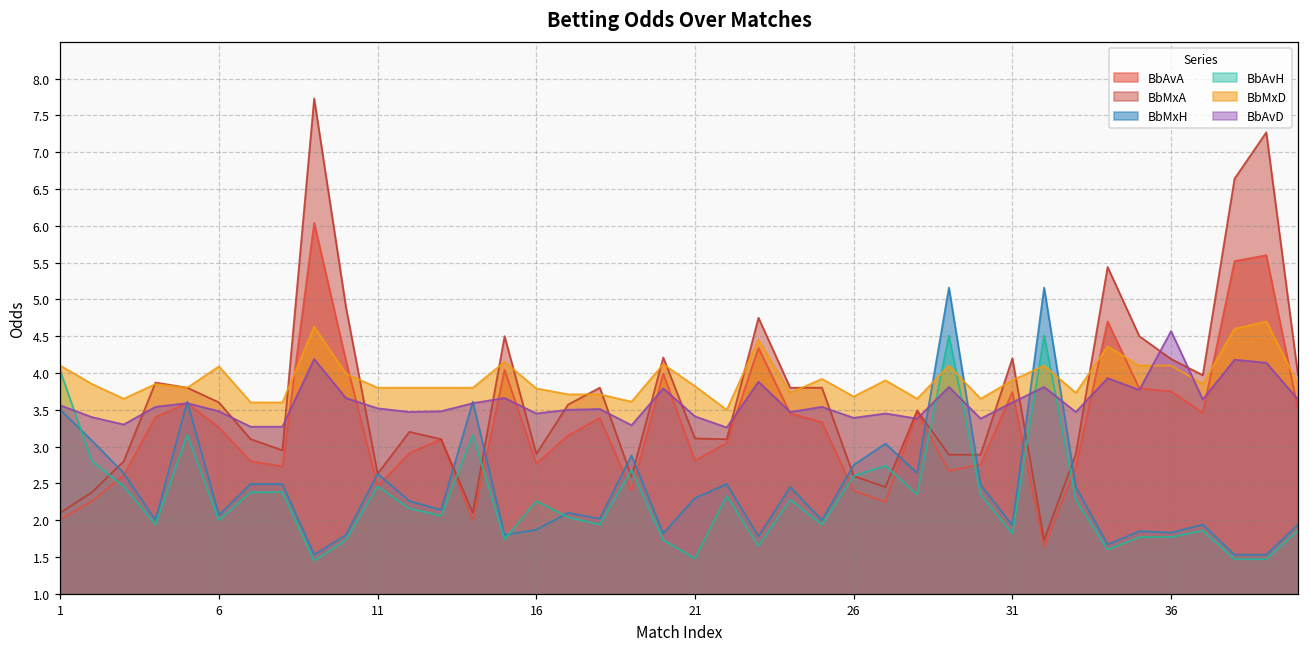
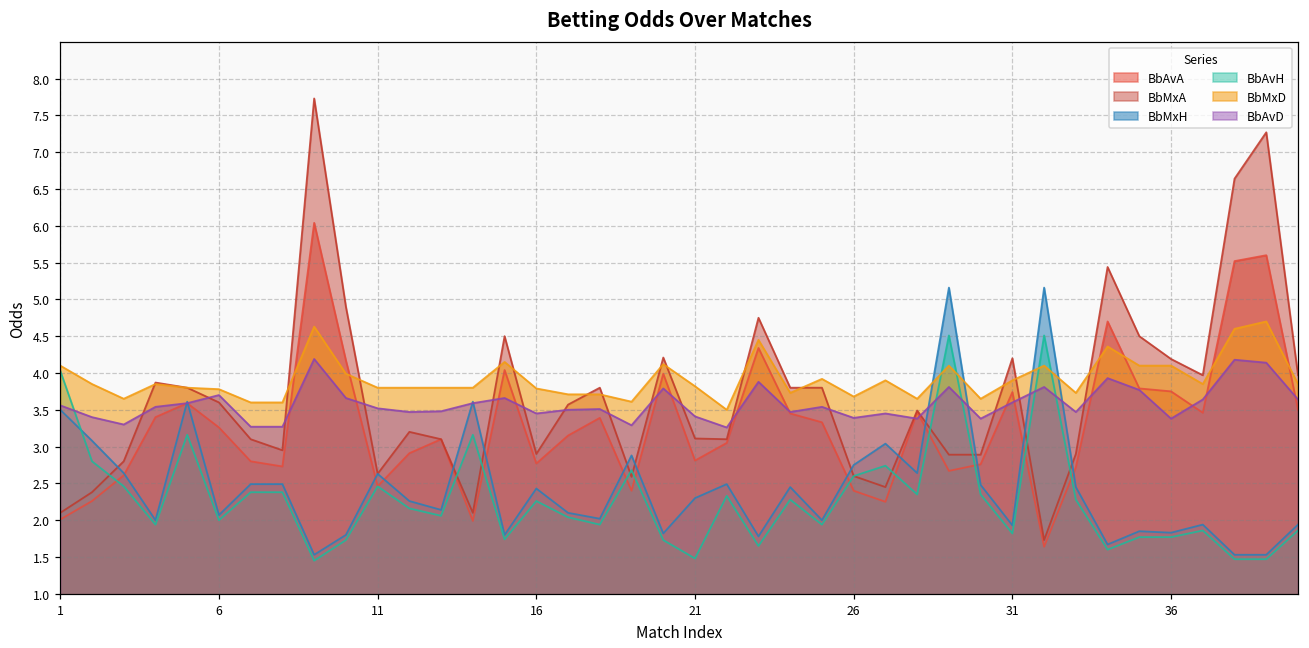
BbMxD, 6: 4.1 -> 3.8
BbAvD, 6: 3.5 -> 3.7
BbMxH, 16: 1.9 -> 2.4
BbAvD, 36: 4.6 -> 3.4
